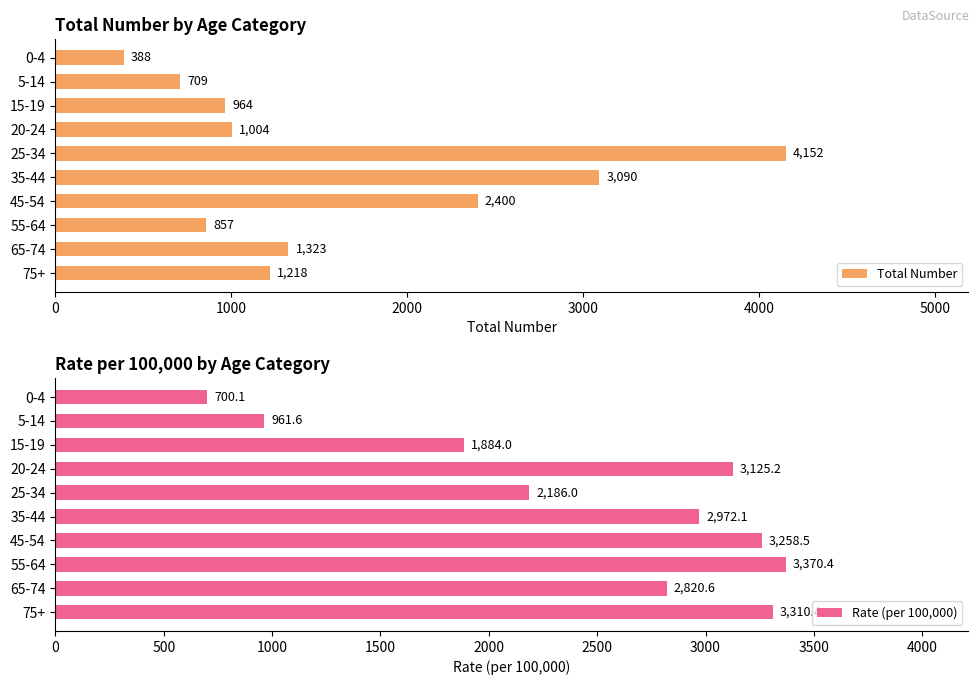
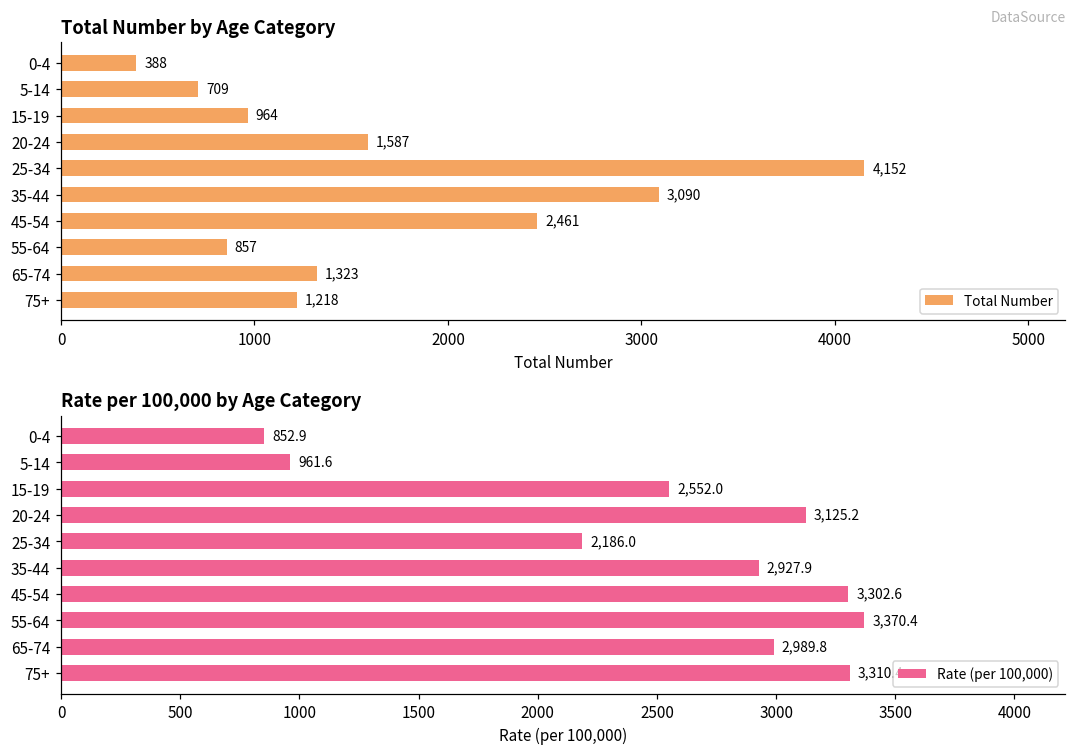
Total Number by Age Category, 20-24: 1,004 -> 1,587
Total Number by Age Category, 45-54: 2,400 -> 2,461
Rate per 100,000 by Age Category, 0-4: 700.1 -> 852.9
Rate per 100,000 by Age Category, 15-19: 1,884.0 -> 2,552.0
Rate per 100,000 by Age Category, 35-44: 2,972.1 -> 2,927.9
Rate per 100,000 by Age Category, 45-54: 3,258.5 -> 3,302.6
Rate per 100,000 by Age Category, 65-74: 2,820.6 -> 2,989.8
